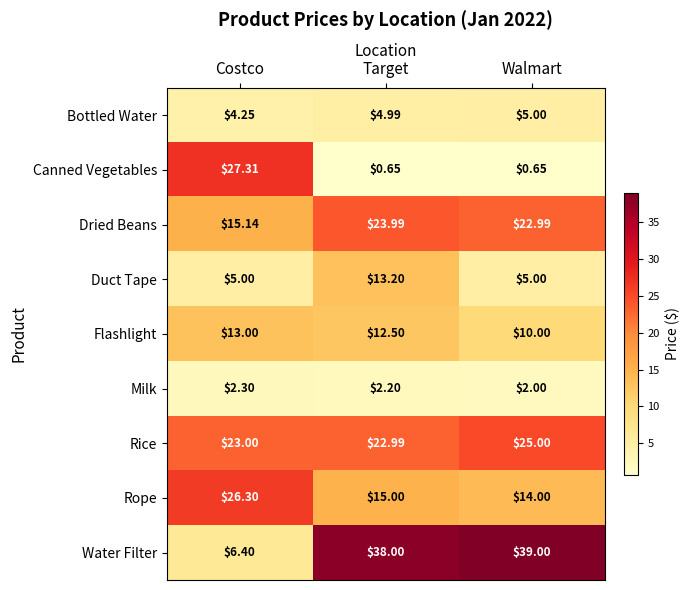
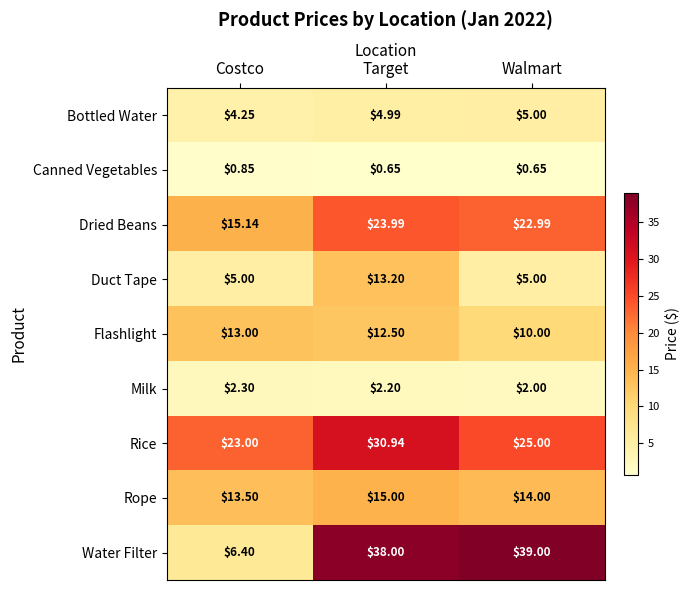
Canned Vegetables, Costco: $27.31 -> $0.85
Rice, Target: $22.99 -> $30.94
Rope, Costco: $26.30 -> $13.50
